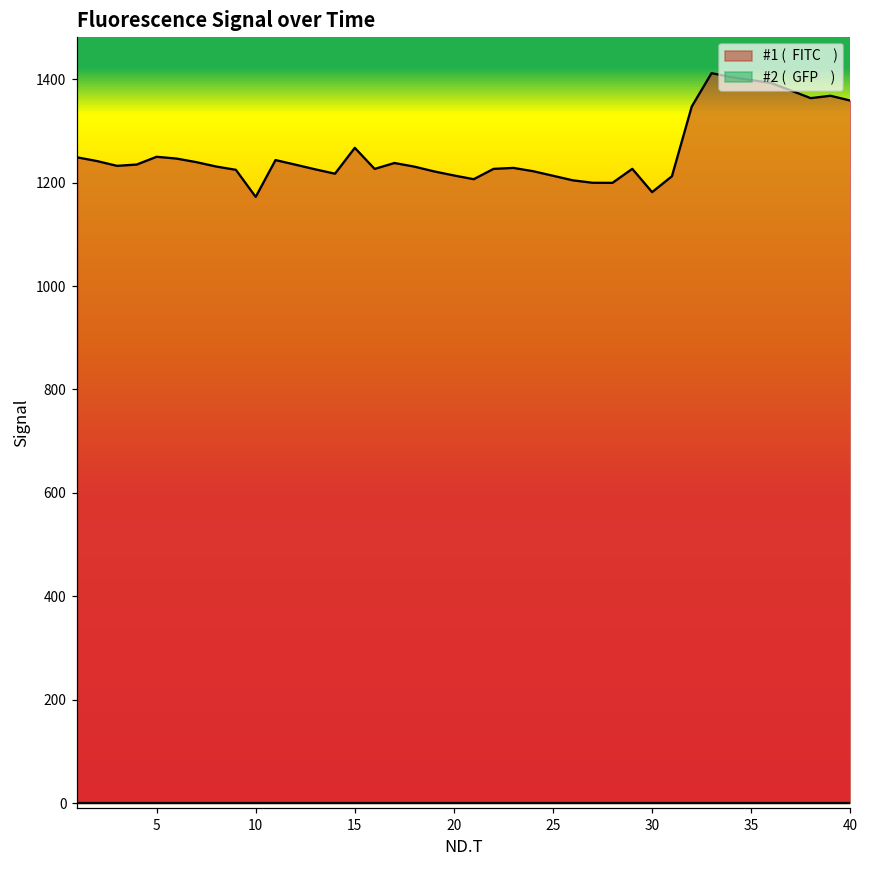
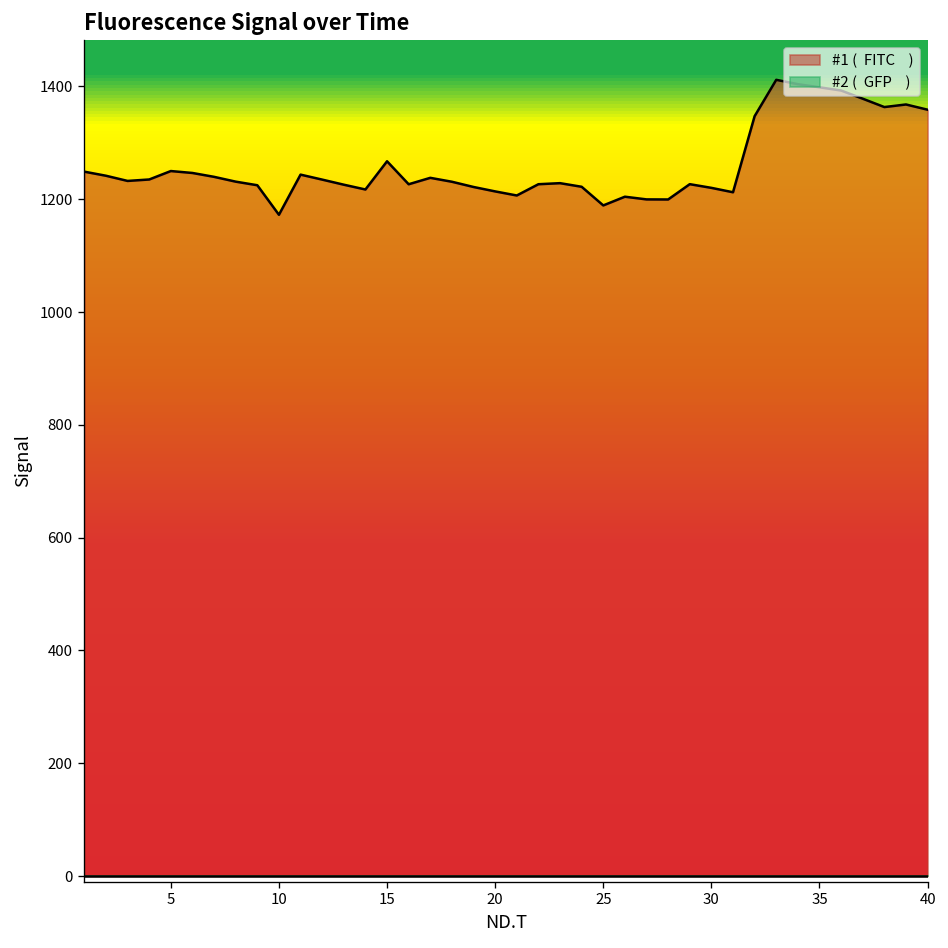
#1 ( FITC ), 25: 1210 -> 1190
#1 ( FITC ), 30: 1180 -> 1220
